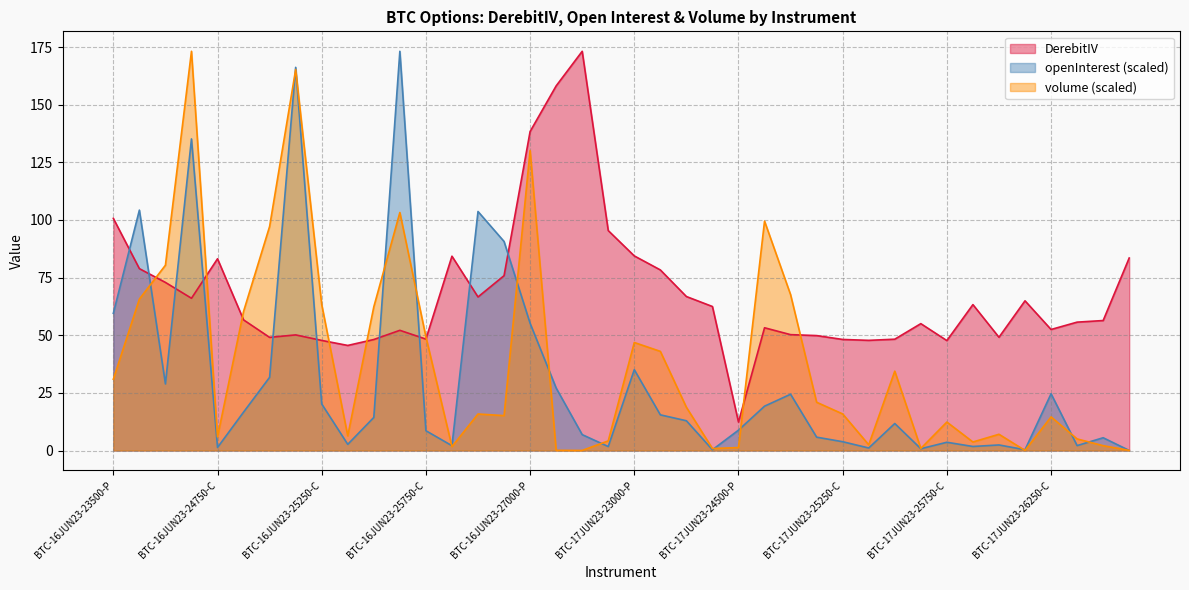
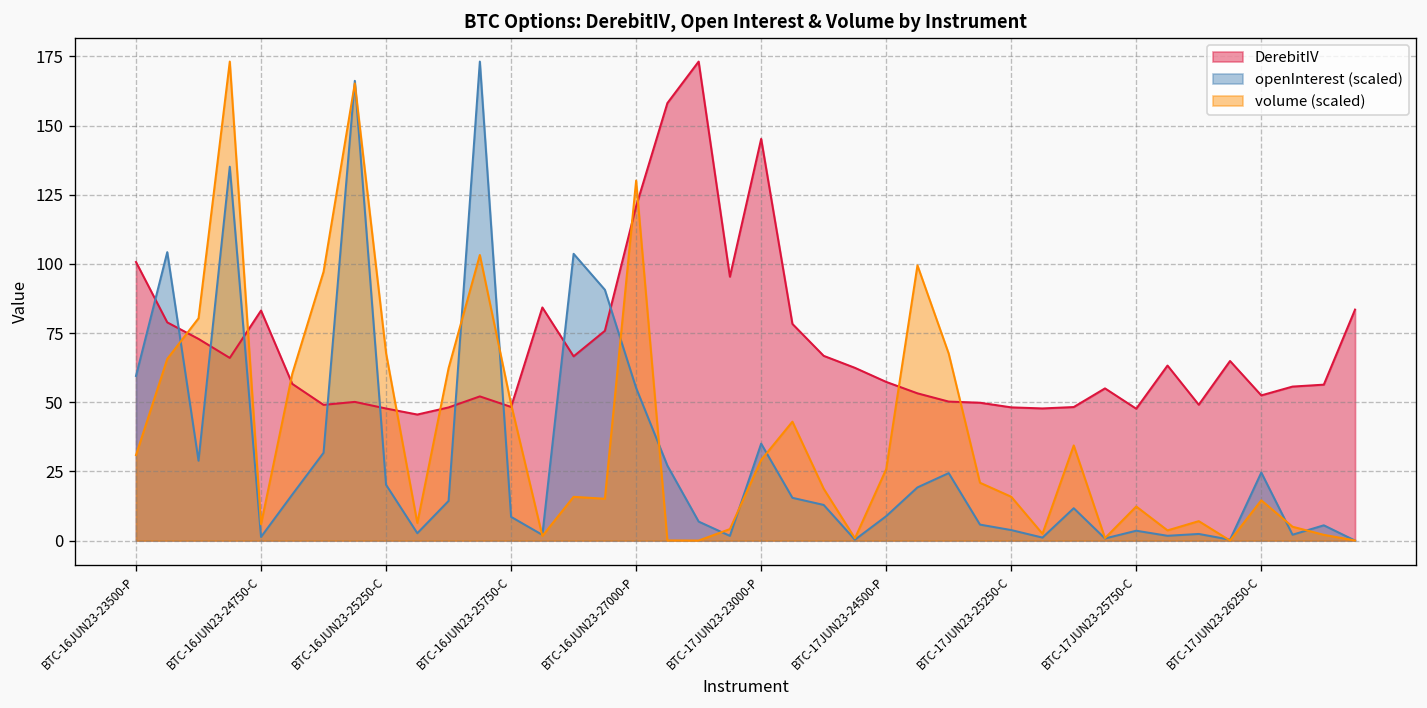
volume (scaled), BTC-16JUN23-25250-C: 63 -> 68
DerebitIV, BTC-16JUN23-27000-P: 138 -> 121
DerebitIV, BTC-17JUN23-23000-P: 84 -> 145
volume (scaled), BTC-17JUN23-23000-P: 47 -> 29
DerebitIV, BTC-17JUN23-24500-P: 12 -> 57
volume (scaled), BTC-17JUN23-24500-P: 1 -> 26
